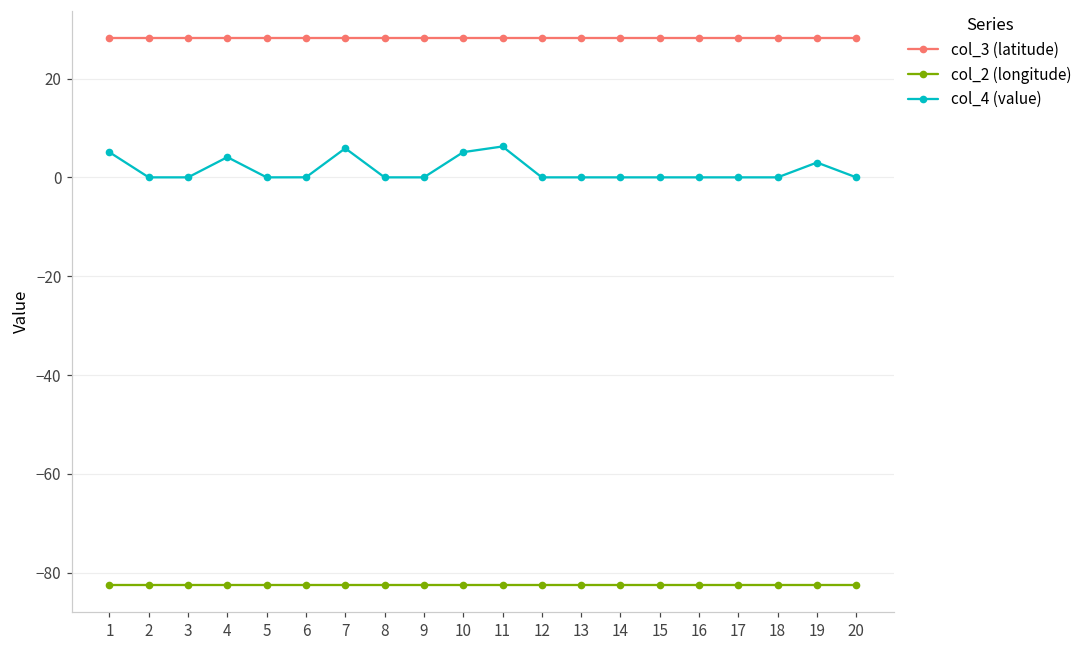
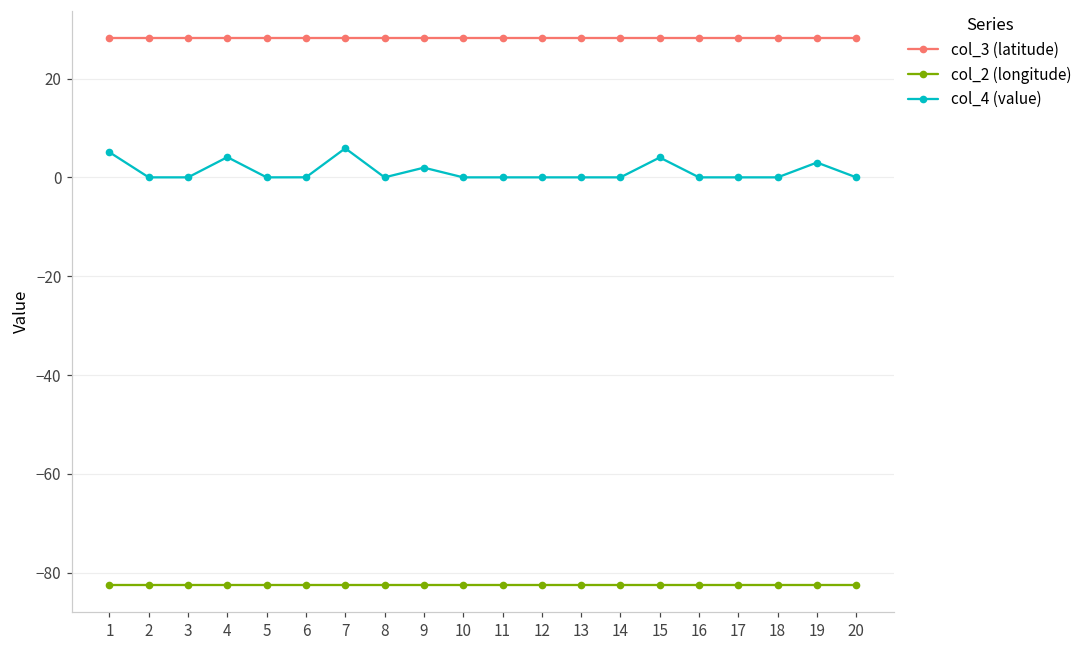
col_4 (value), 9: 0 -> 2
col_4 (value), 10: 5 -> 0
col_4 (value), 11: 6 -> 0
col_4 (value), 15: 0 -> 4
